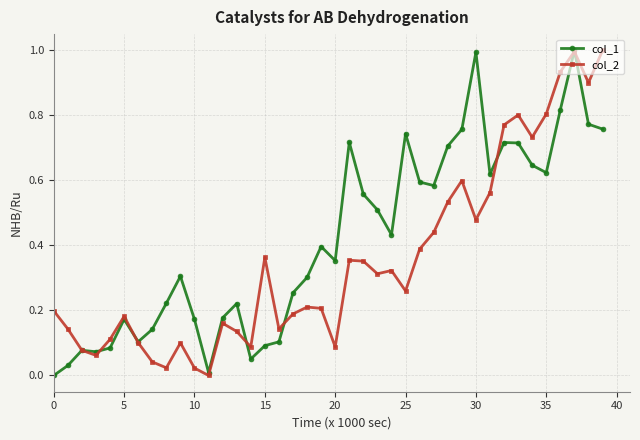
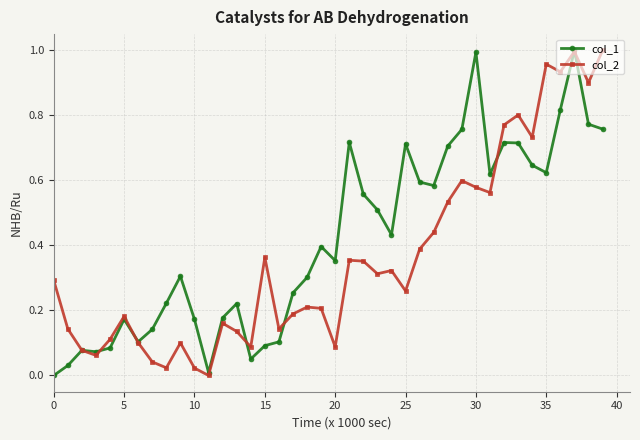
col_2, 0: 0.20 -> 0.29
col_1, 25: 0.74 -> 0.71
col_2, 30: 0.48 -> 0.58
col_2, 35: 0.80 -> 0.96
